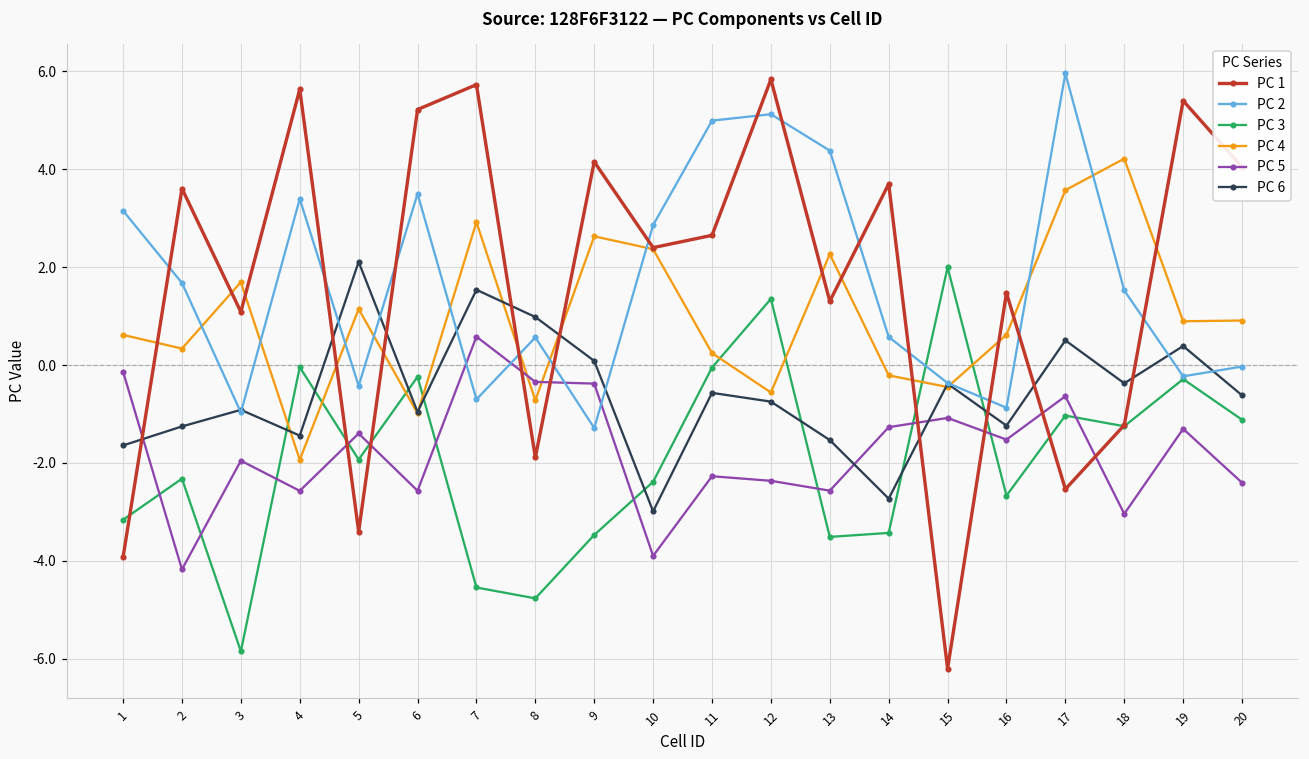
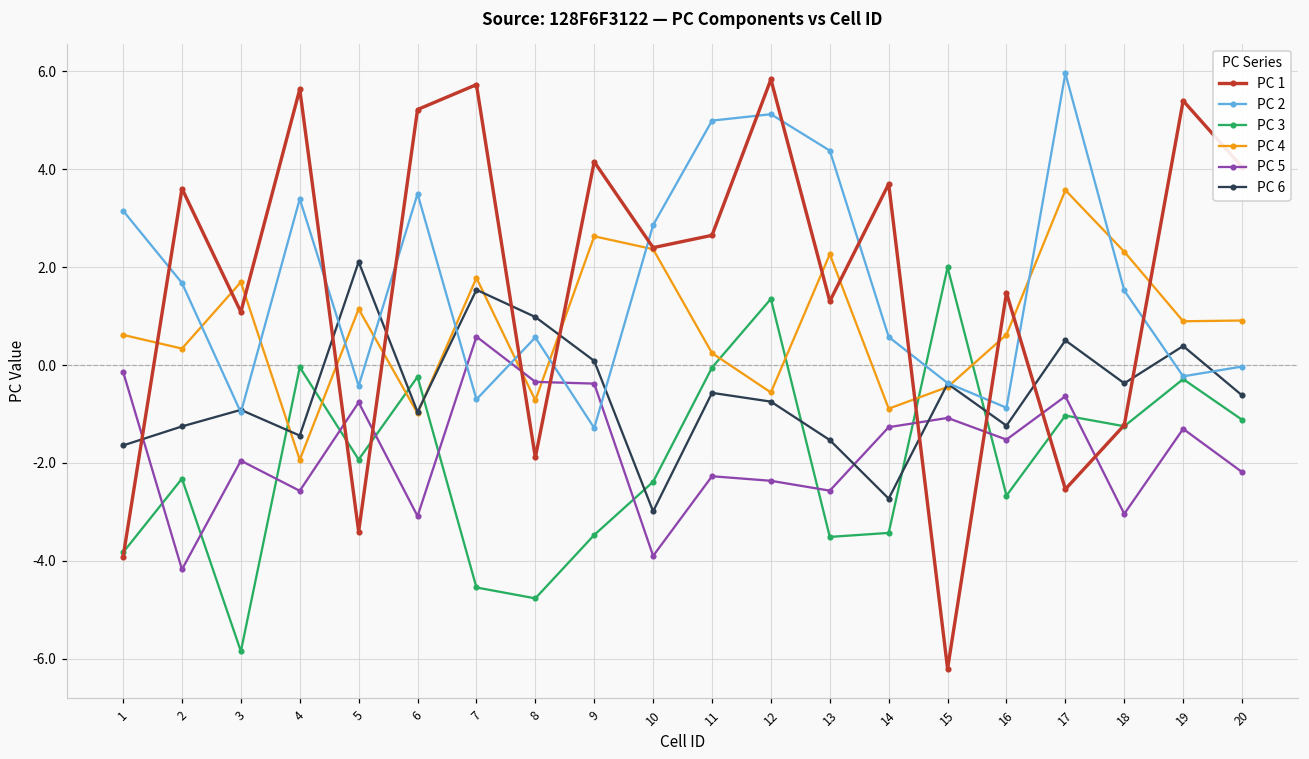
PC 3, 1: -3.2 -> -3.8
PC 5, 5: -1.4 -> -0.8
PC 5, 6: -2.6 -> -3.1
PC 4, 7: 2.9 -> 1.8
PC 4, 14: -0.2 -> -0.9
PC 4, 18: 4.2 -> 2.3
PC 5, 20: -2.4 -> -2.2
